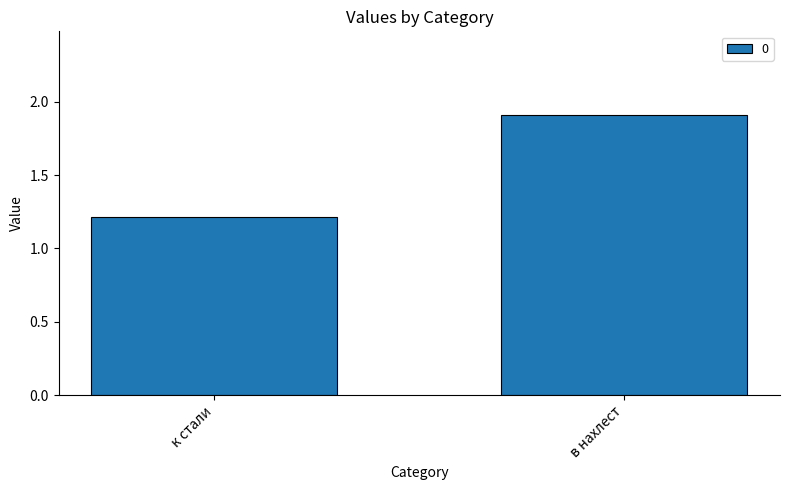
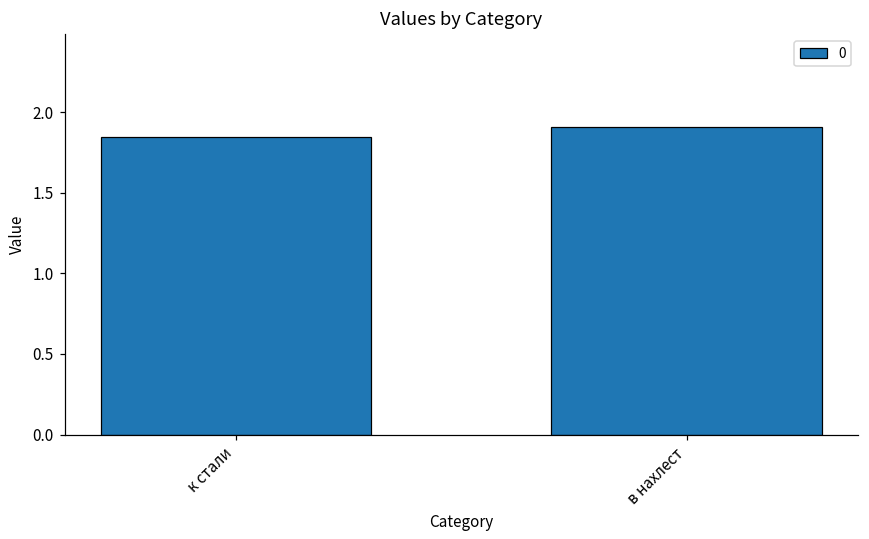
к стали: 1.22 -> 1.85
